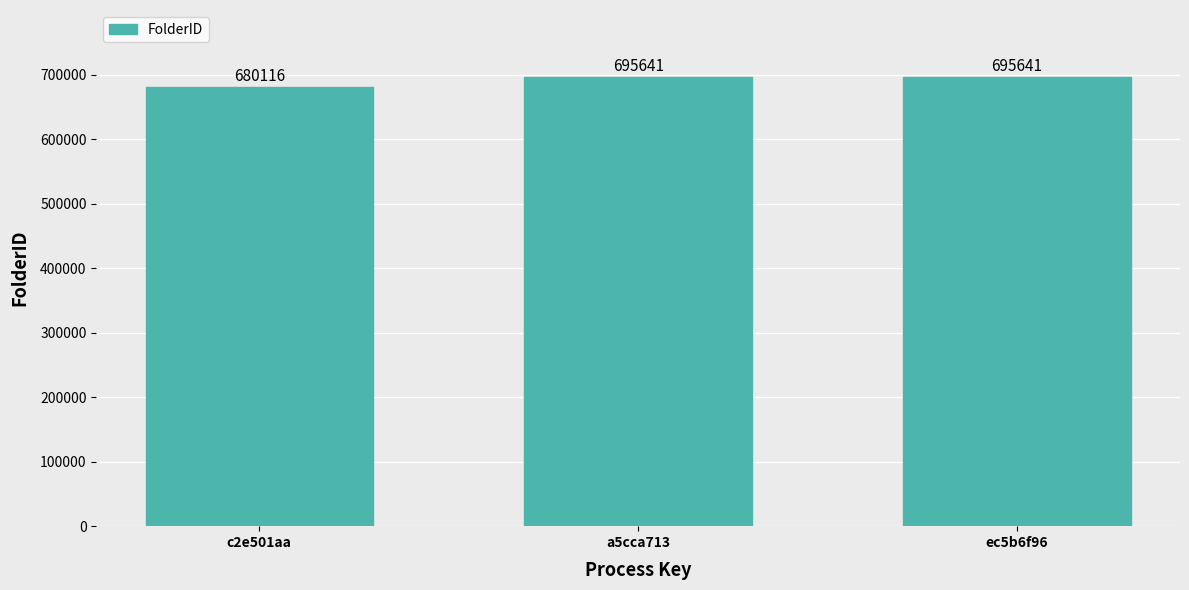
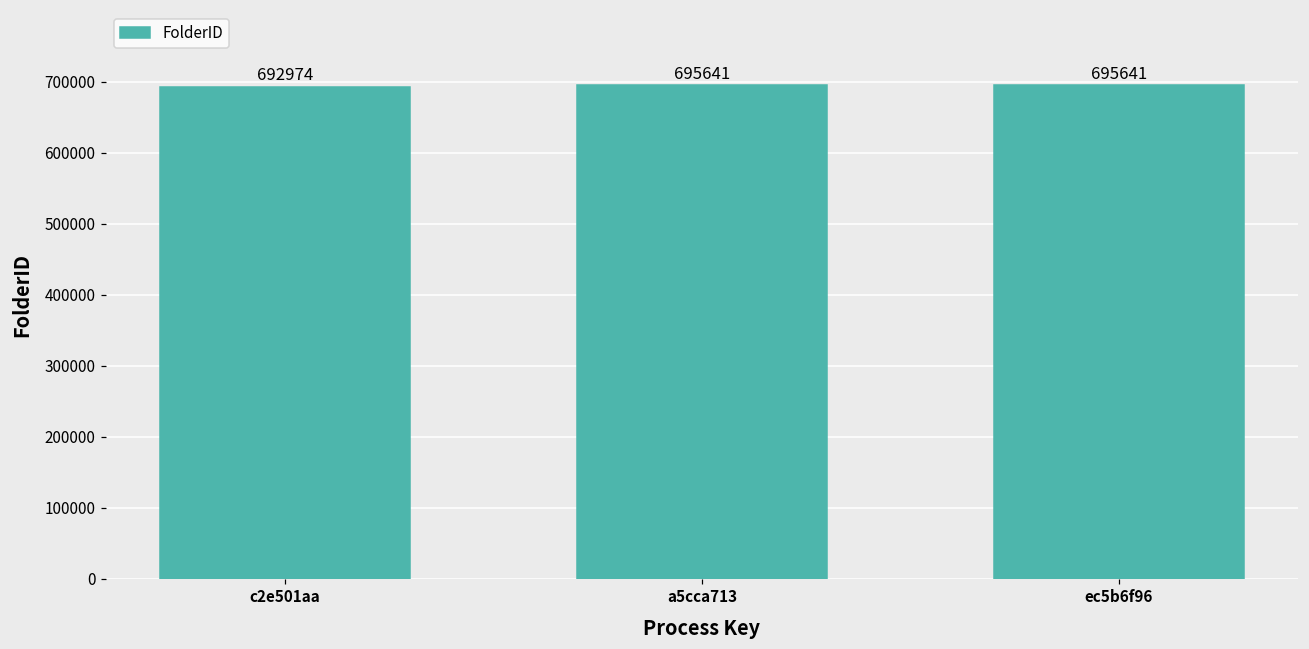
c2e501aa: 680116 -> 692974
